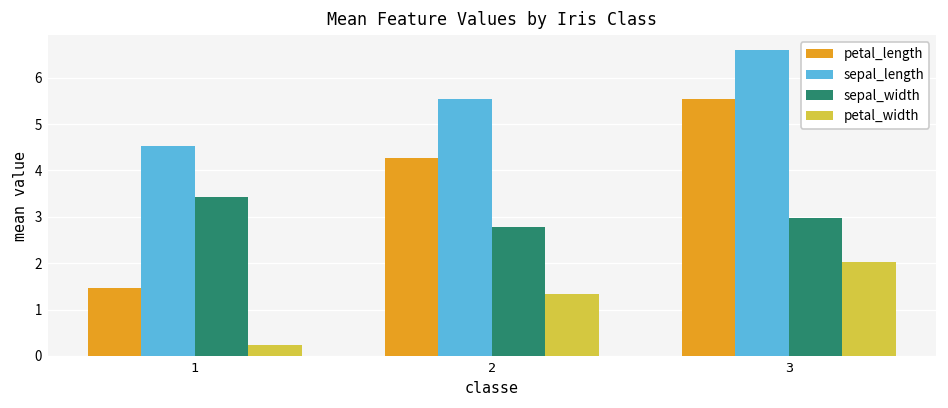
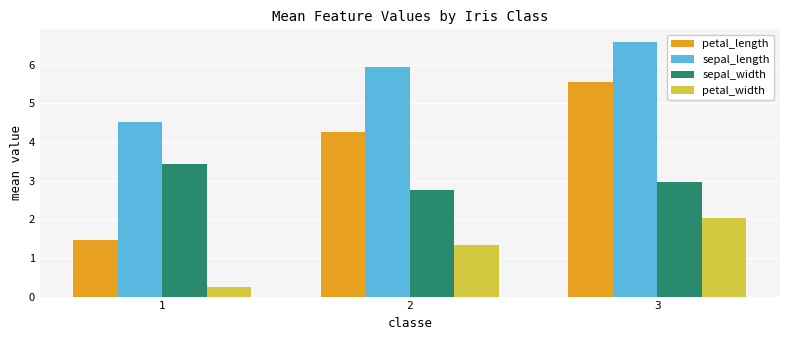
sepal_length, 2: 5.5 -> 5.9
